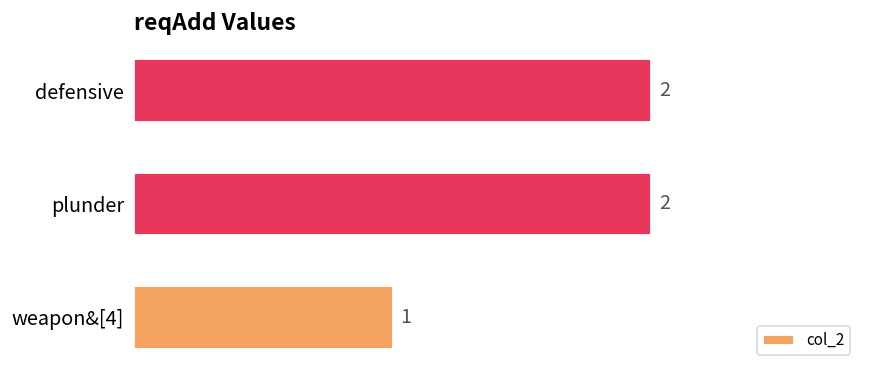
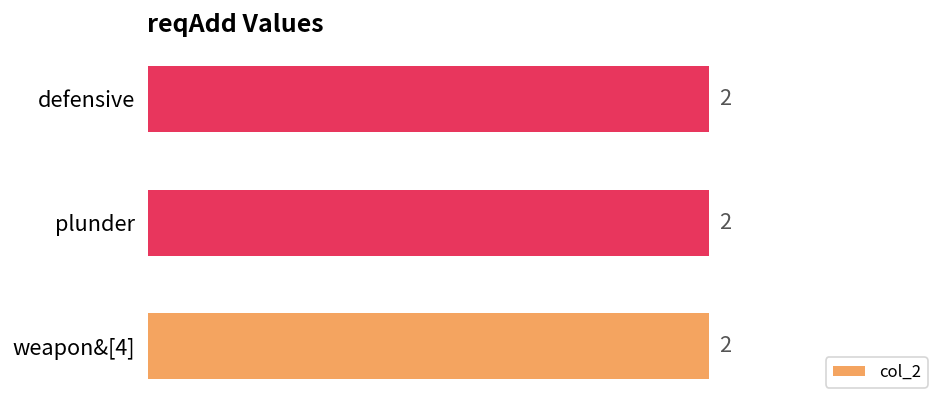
weapon&[4]: 1 -> 2
